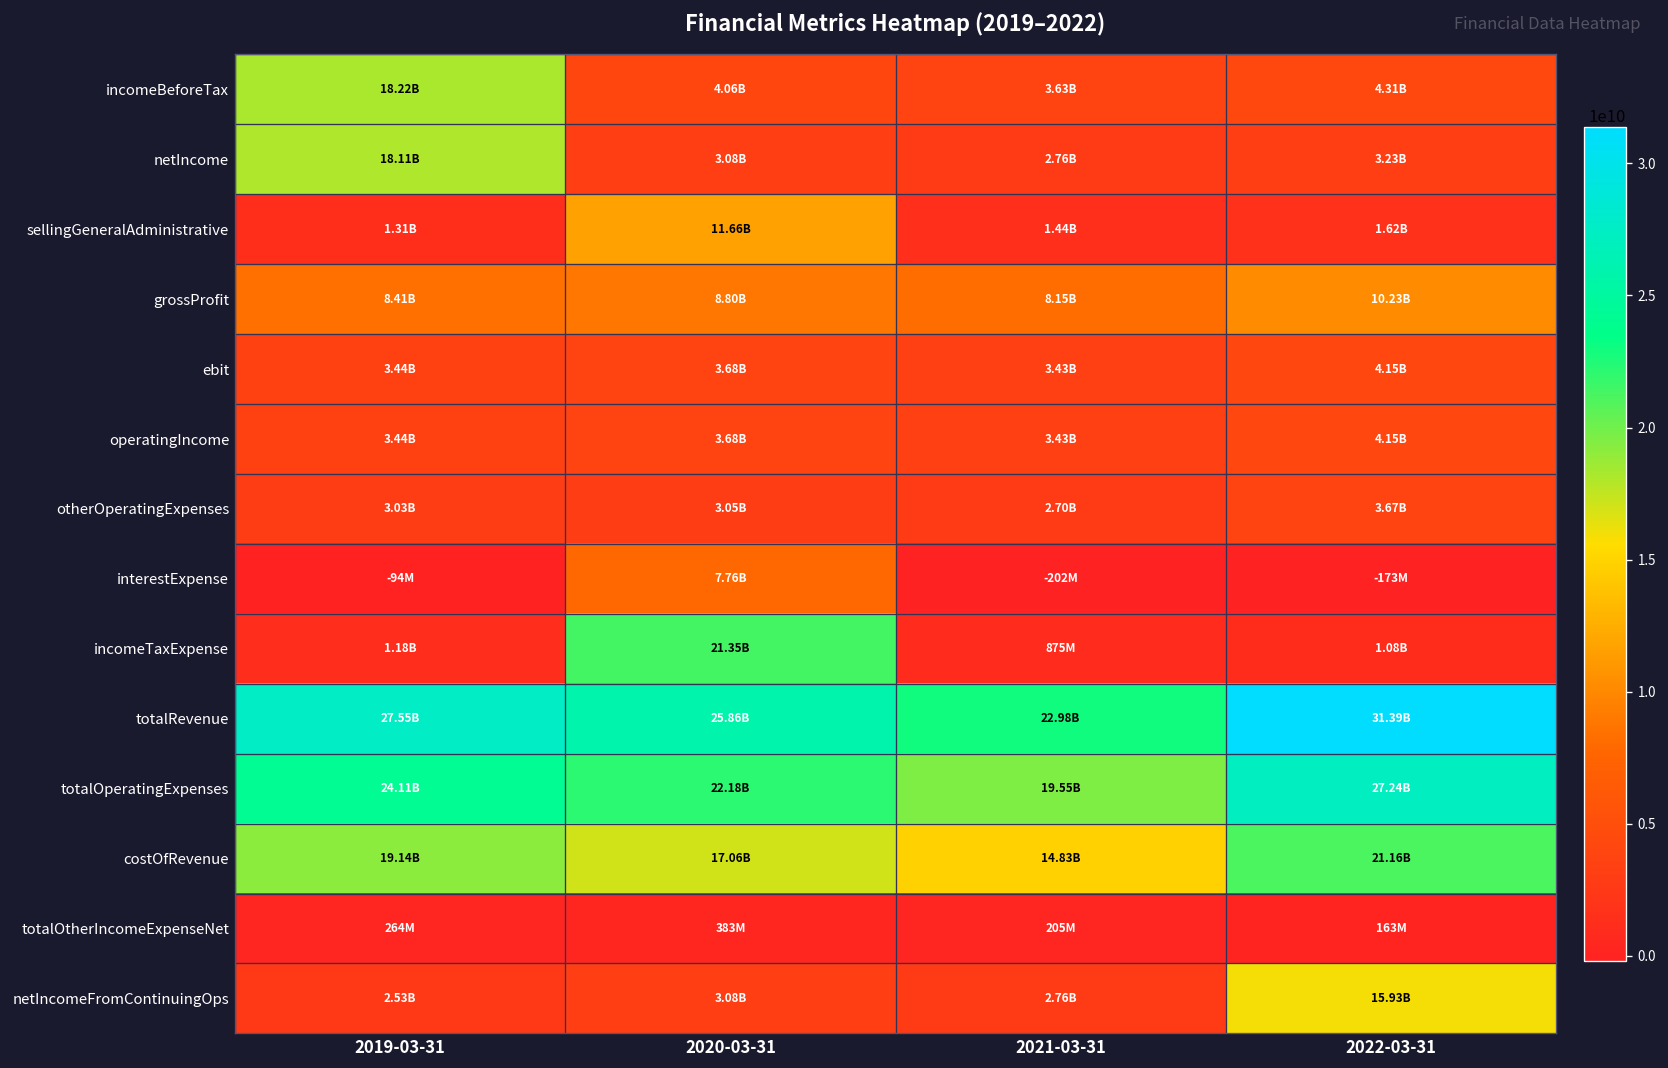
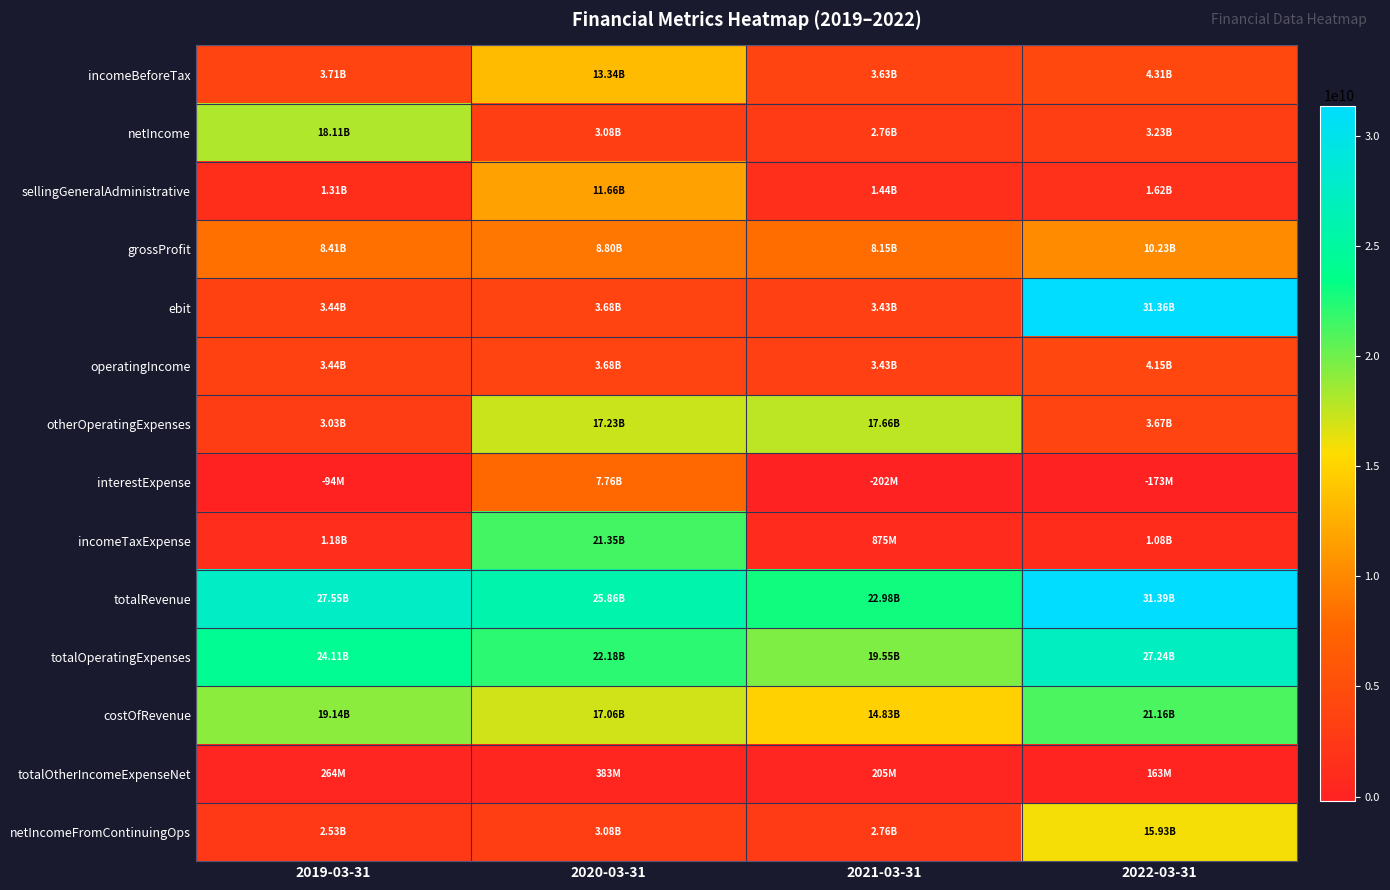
incomeBeforeTax, 2019-03-31: 18.22B -> 3.71B
incomeBeforeTax, 2020-03-31: 4.06B -> 13.34B
ebit, 2022-03-31: 4.15B -> 31.36B
otherOperatingExpenses, 2020-03-31: 3.05B -> 17.23B
otherOperatingExpenses, 2021-03-31: 2.70B -> 17.66B
